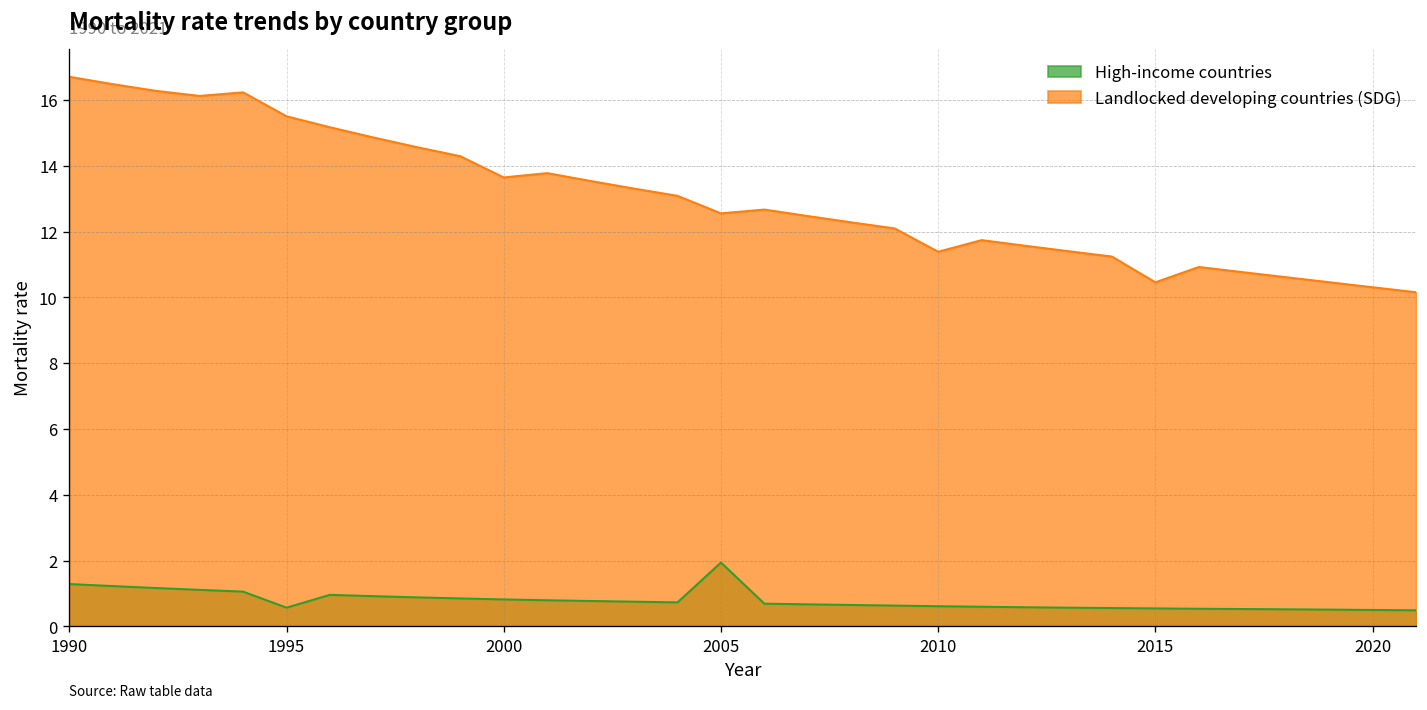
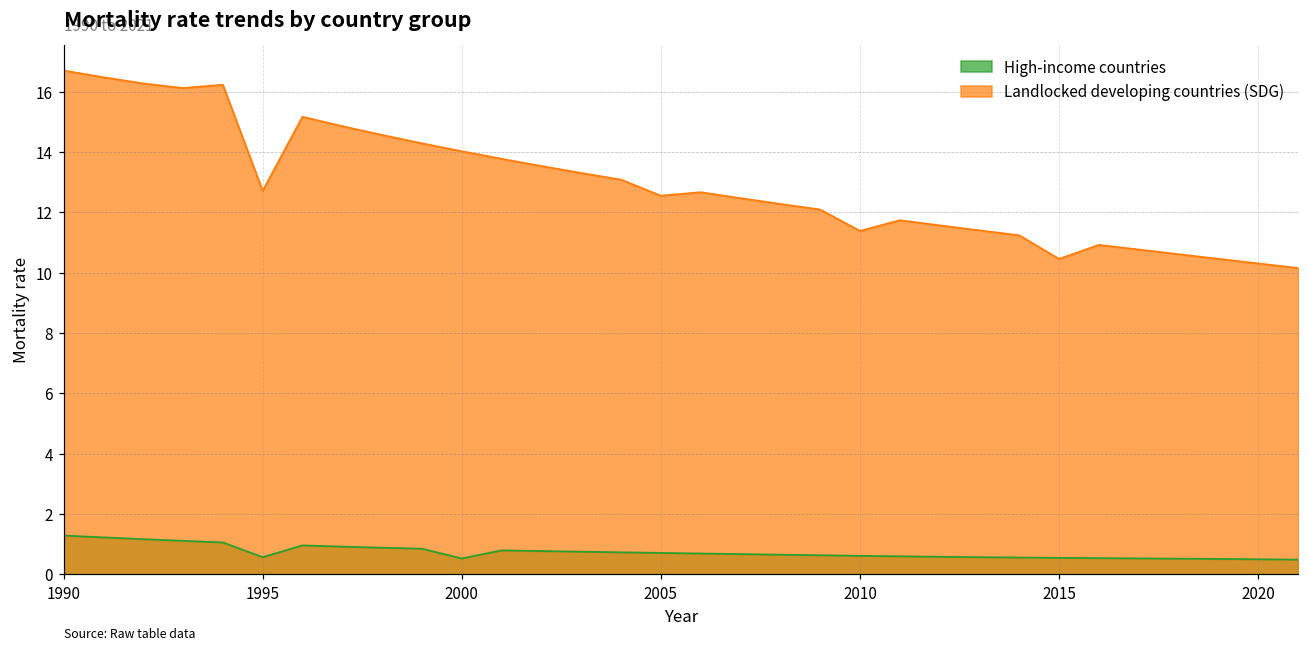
Landlocked developing countries (SDG), 1995: 15.5 -> 12.7
High-income countries, 2000: 0.8 -> 0.5
Landlocked developing countries (SDG), 2000: 13.6 -> 14.0
High-income countries, 2005: 1.9 -> 0.7
